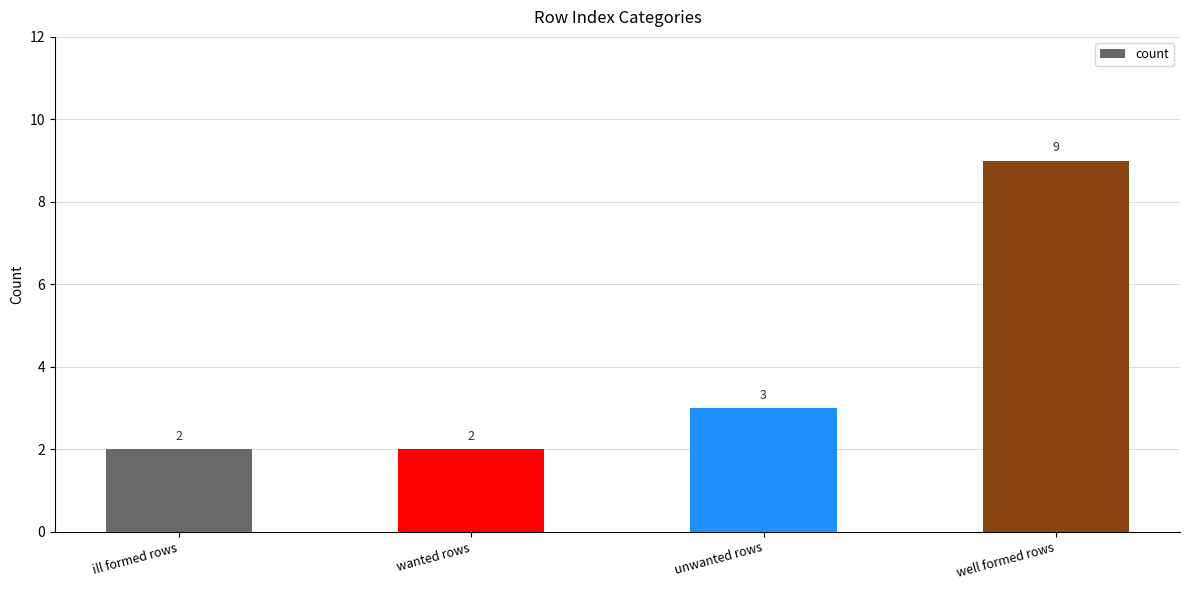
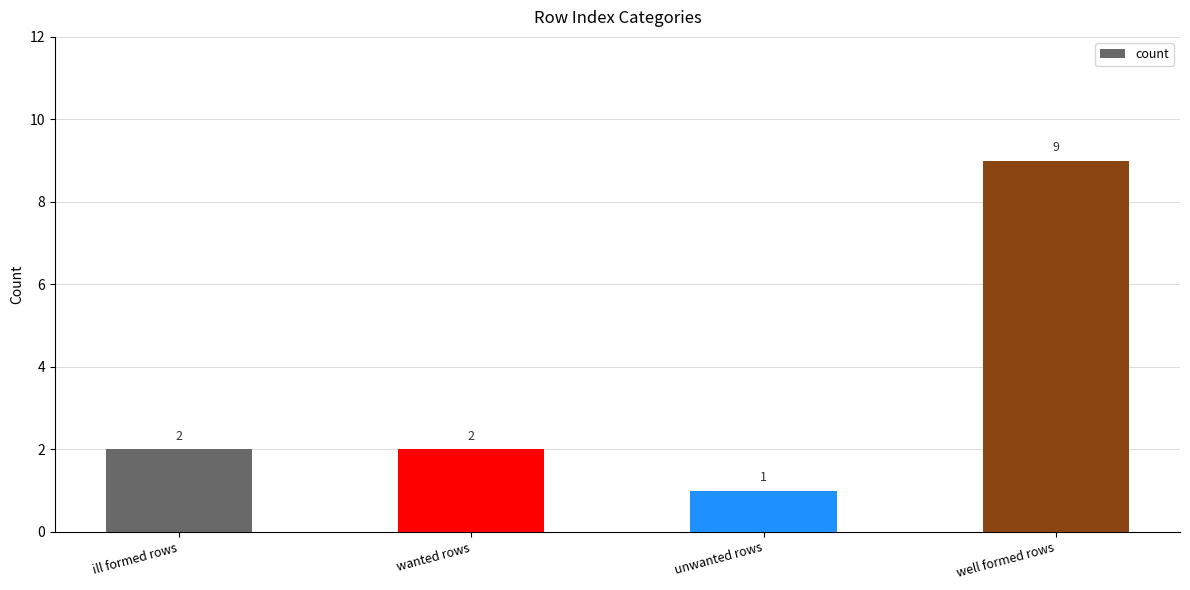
unwanted rows: 3 -> 1
